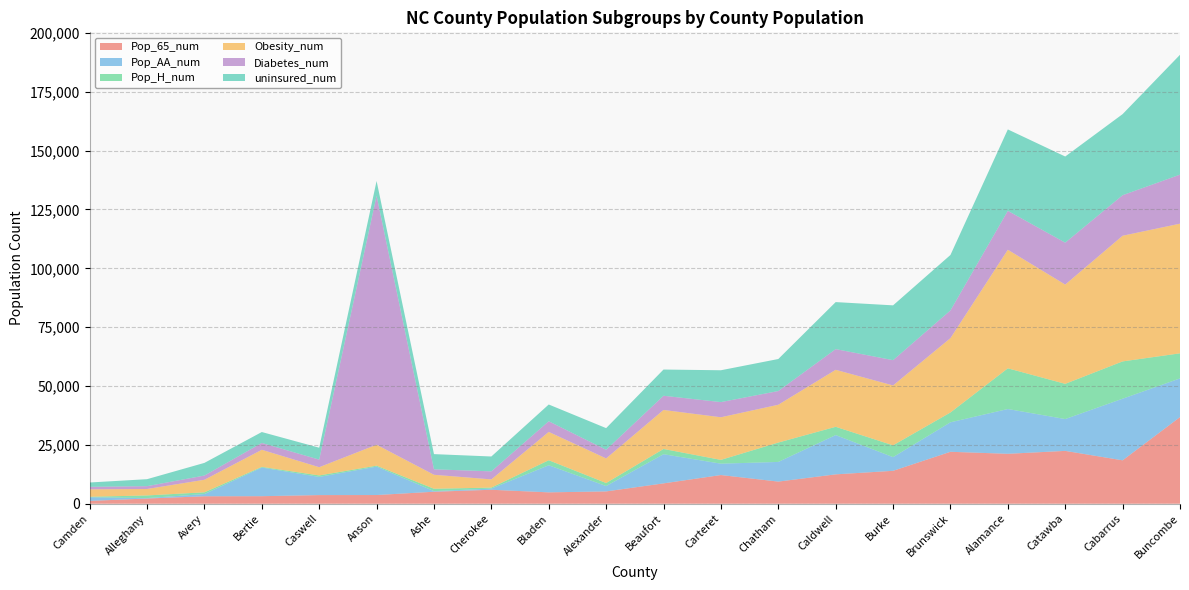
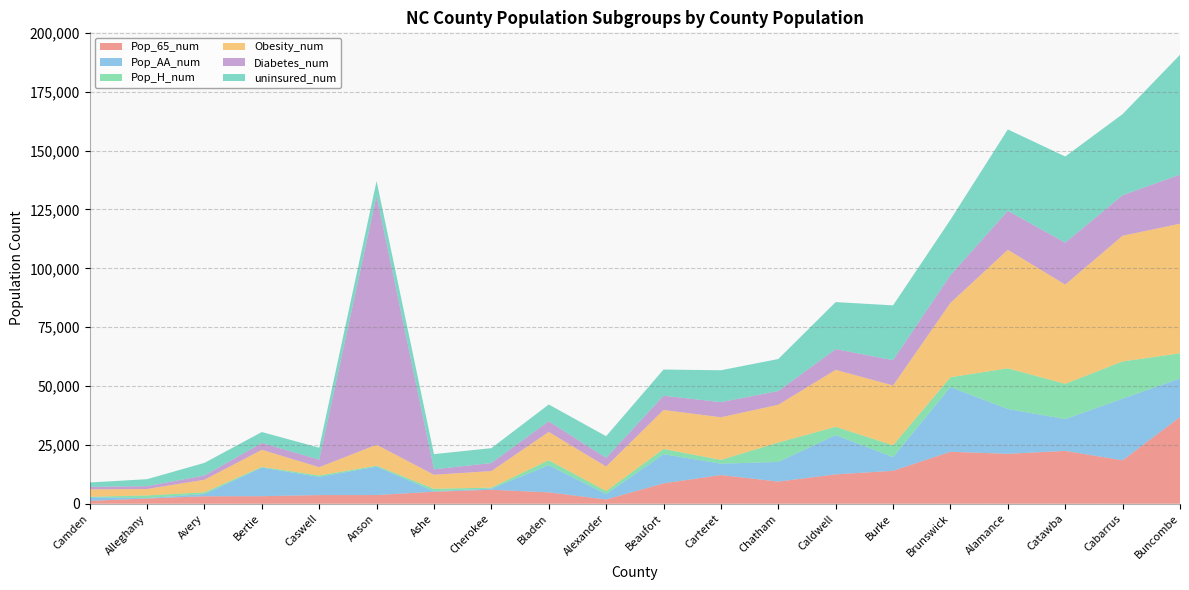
Obesity_num, Cherokee: 3,000 -> 7,000
Pop_65_num, Alexander: 5,000 -> 2,000
Pop_AA_num, Brunswick: 13,000 -> 28,000
